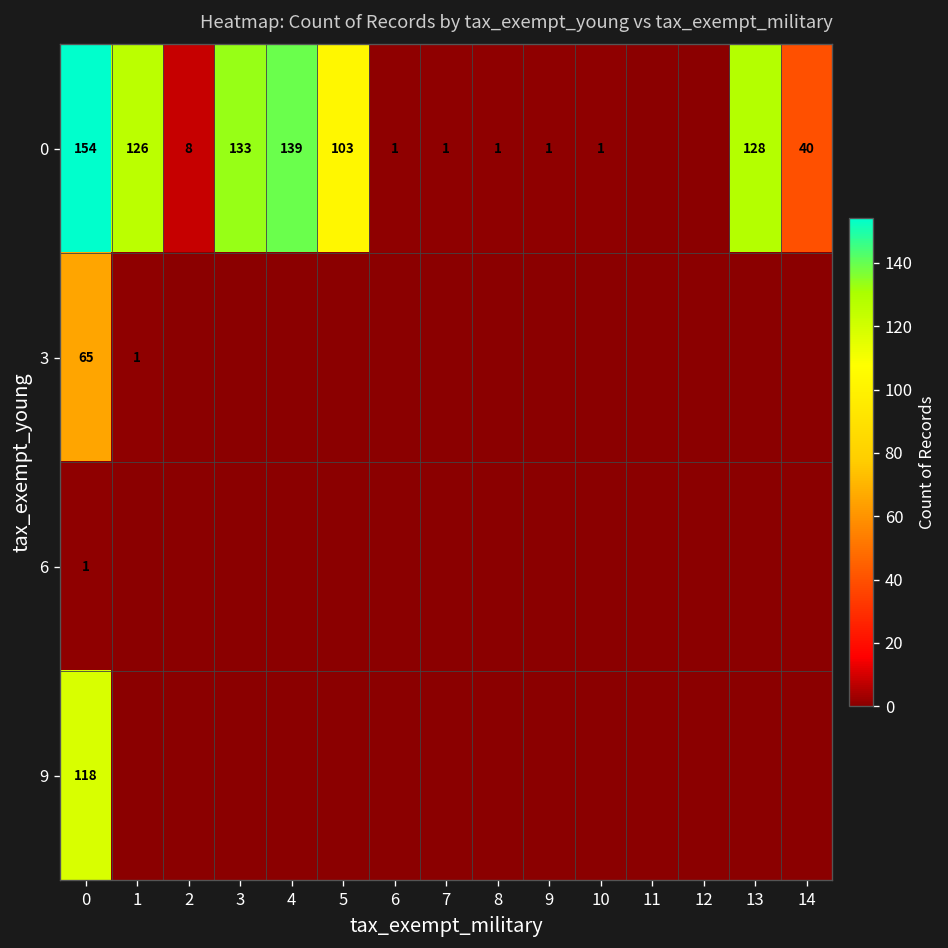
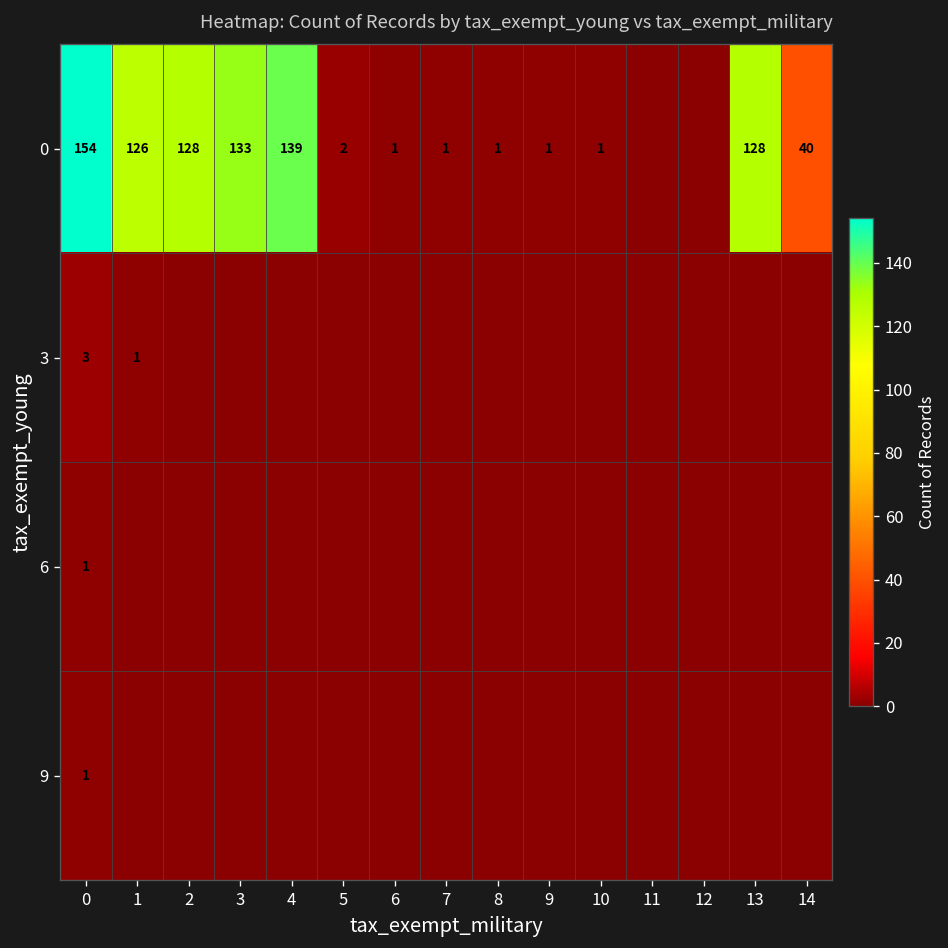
0, 2: 8 -> 128
0, 5: 103 -> 2
3, 0: 65 -> 3
9, 0: 118 -> 1
